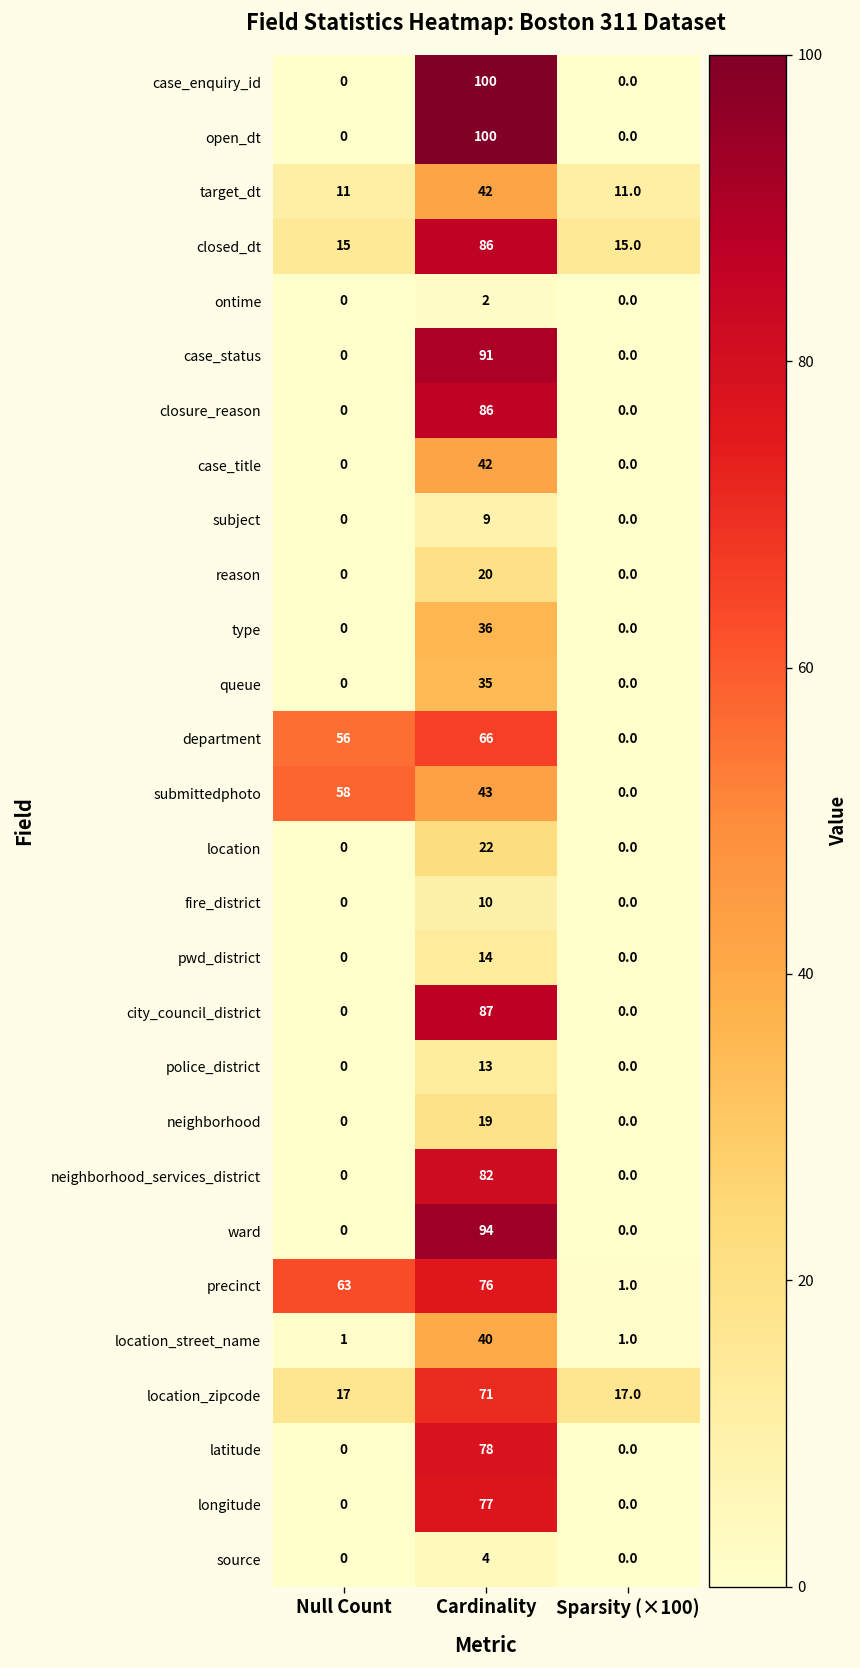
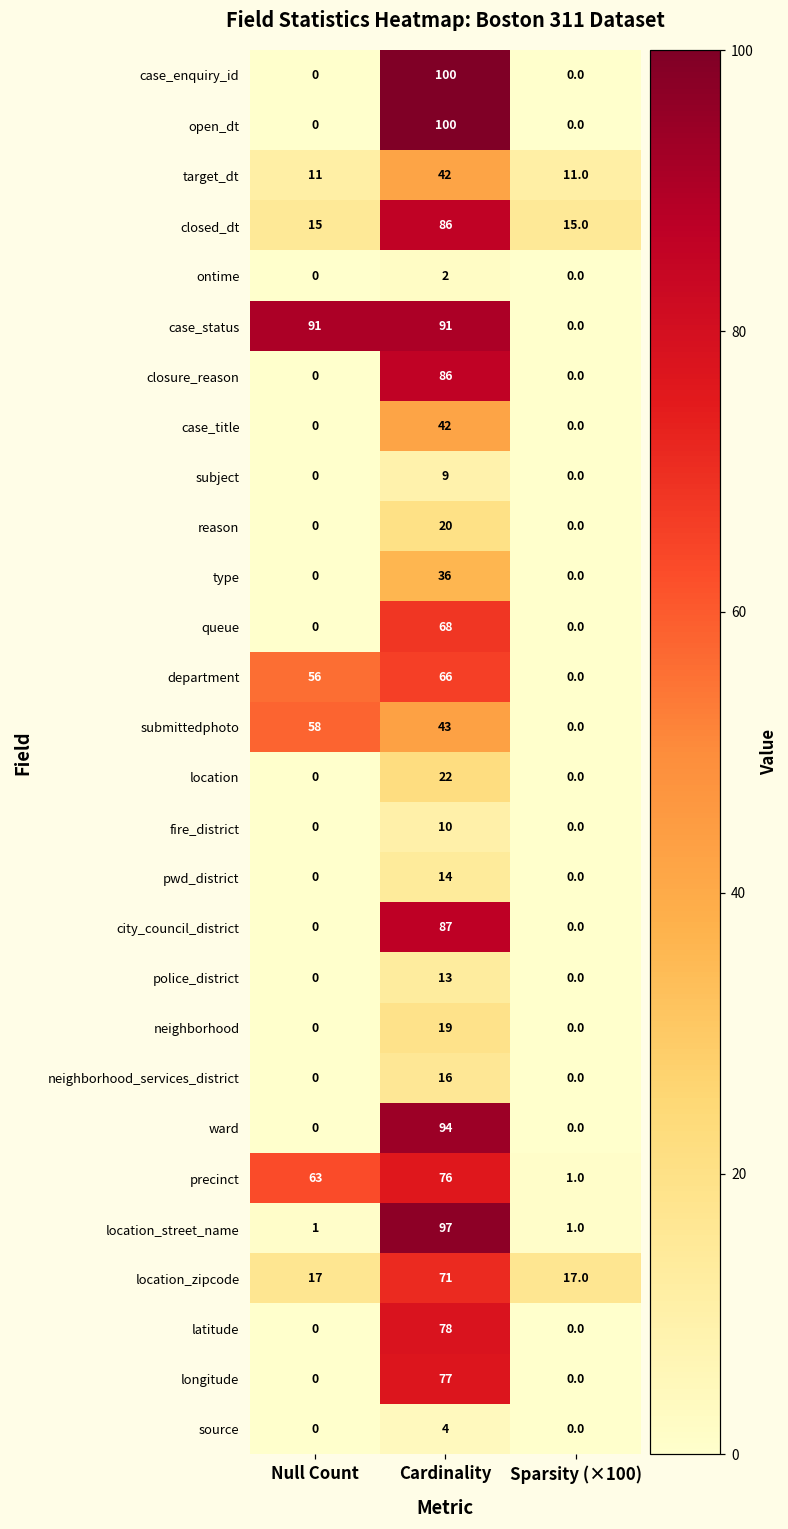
case_status, Null Count: 0 -> 91
queue, Cardinality: 35 -> 68
neighborhood_services_district, Cardinality: 82 -> 16
location_street_name, Cardinality: 40 -> 97
